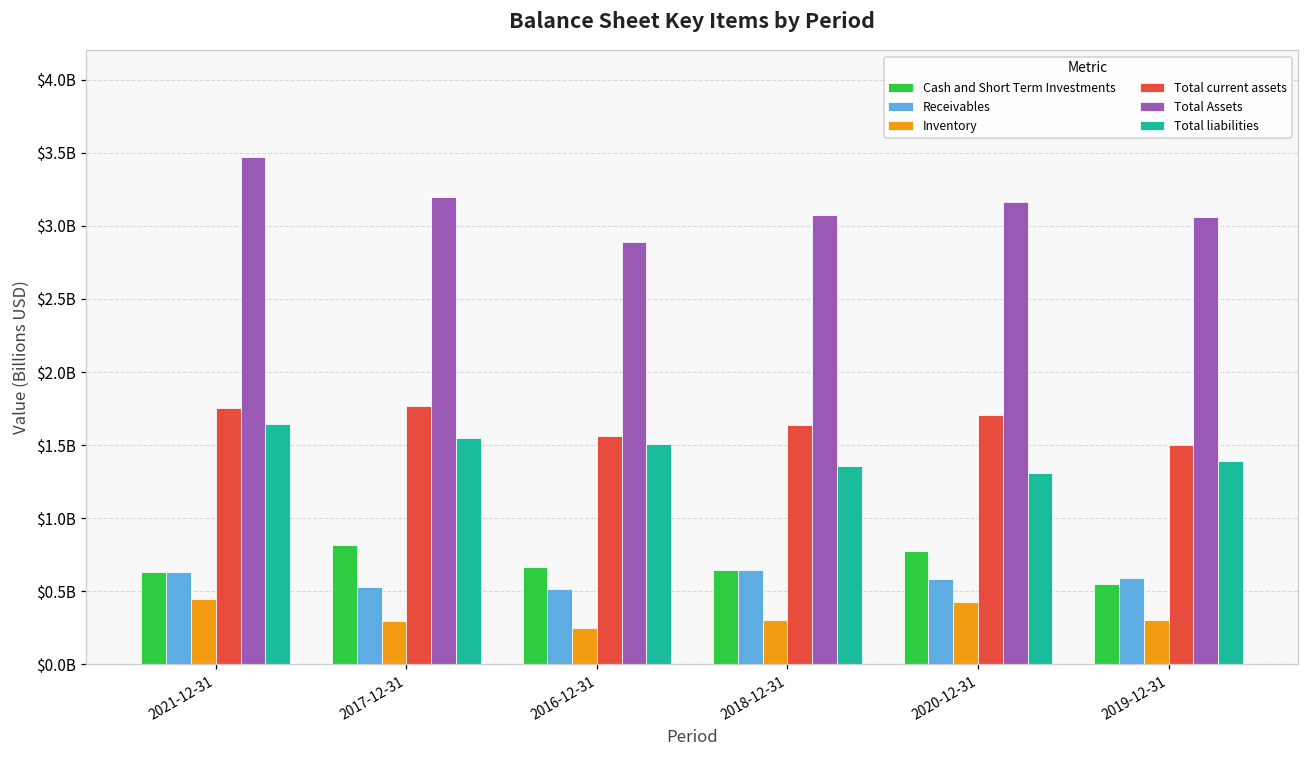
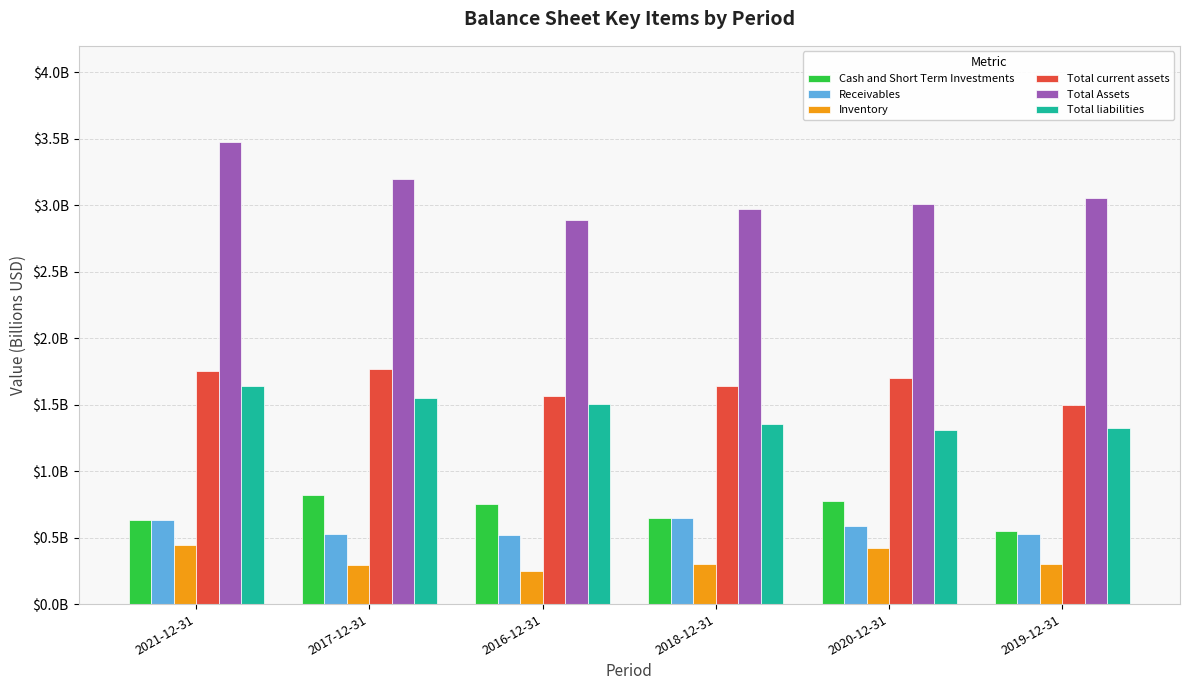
Cash and Short Term Investments, 2016-12-31: $670000000 -> $750000000
Total Assets, 2018-12-31: $3070000000 -> $2980000000
Total Assets, 2020-12-31: $3160000000 -> $3010000000
Receivables, 2019-12-31: $590000000 -> $530000000
Total liabilities, 2019-12-31: $1390000000 -> $1320000000
